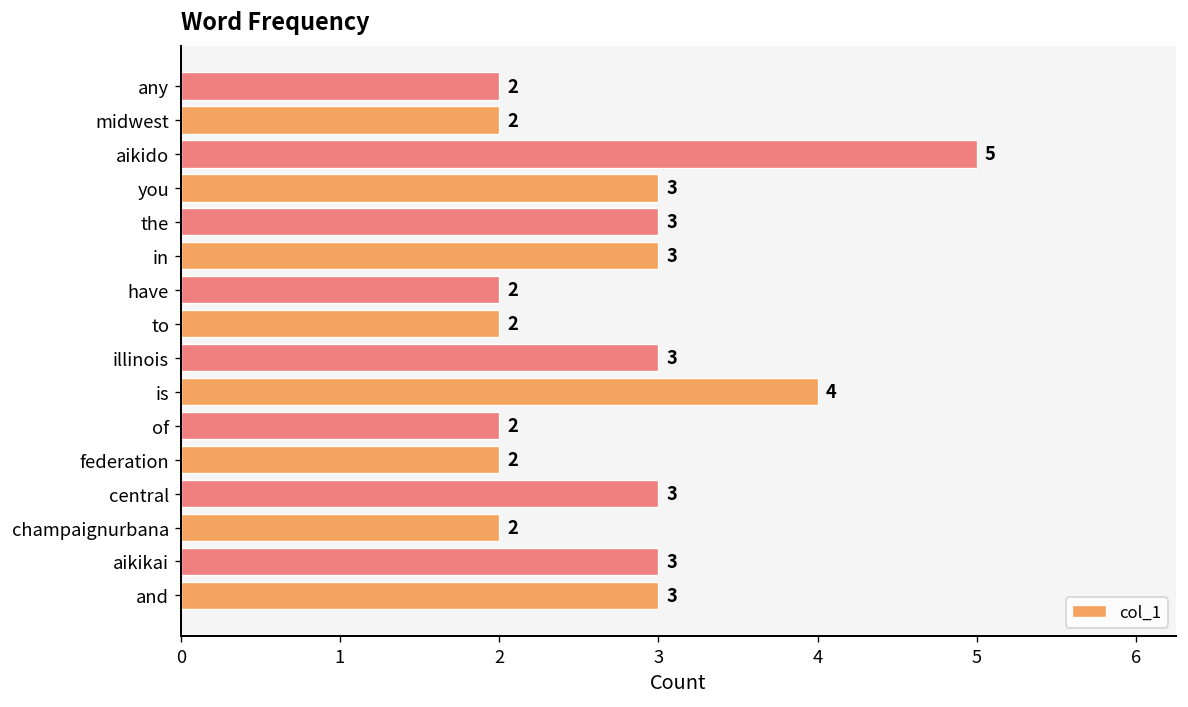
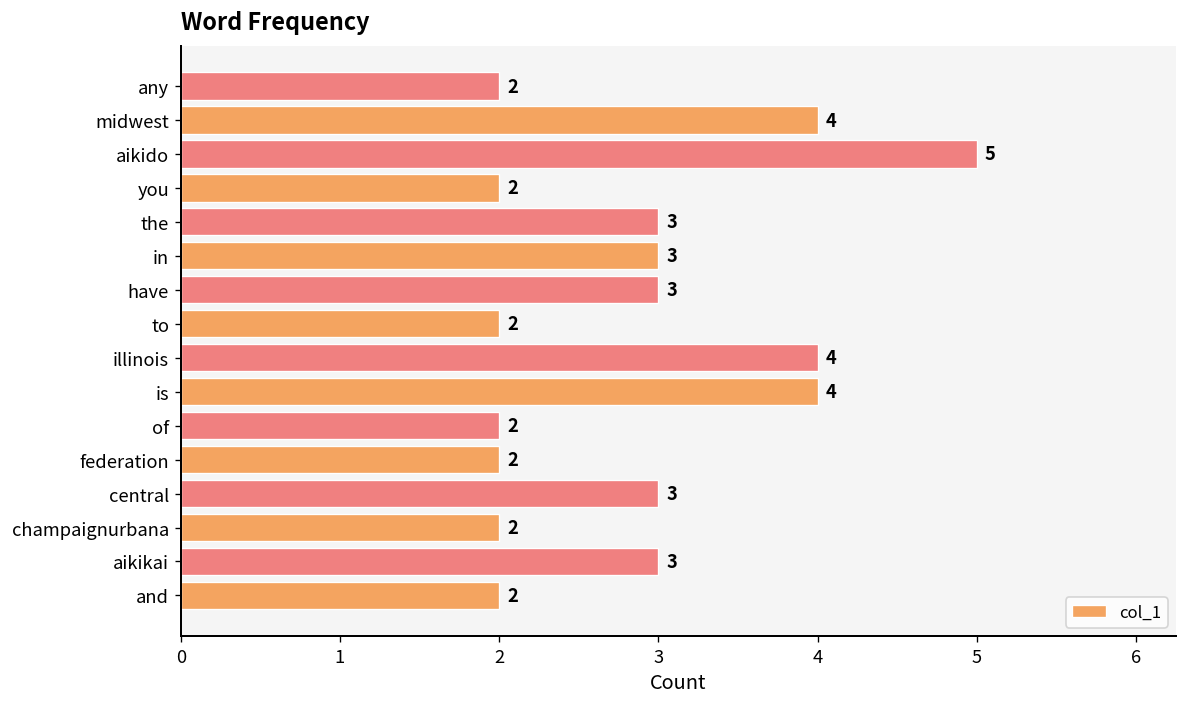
midwest: 2 -> 4
you: 3 -> 2
have: 2 -> 3
illinois: 3 -> 4
and: 3 -> 2
